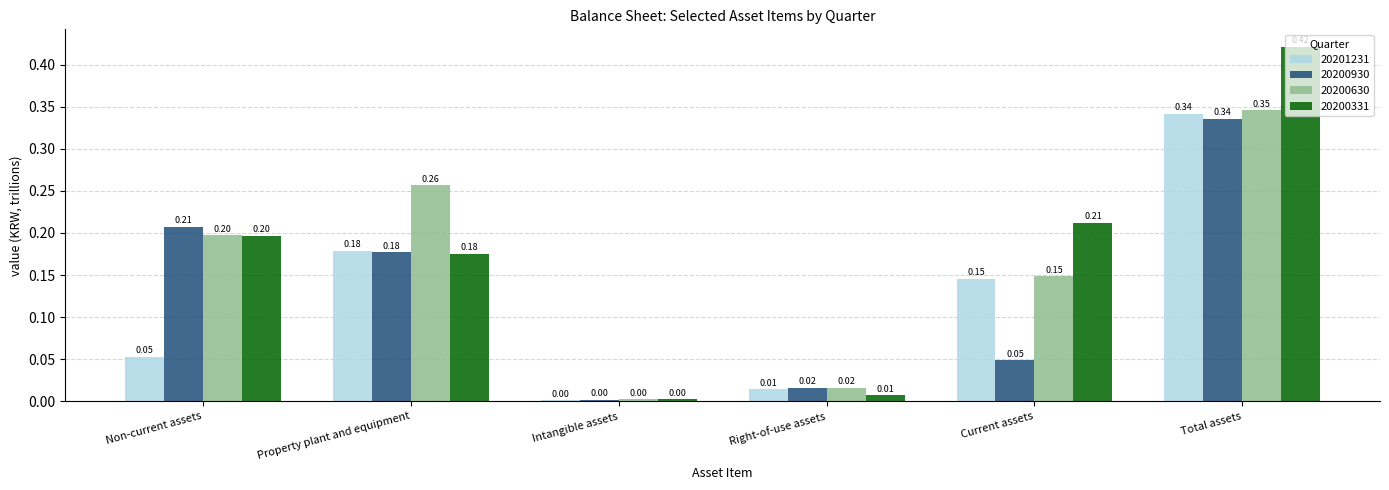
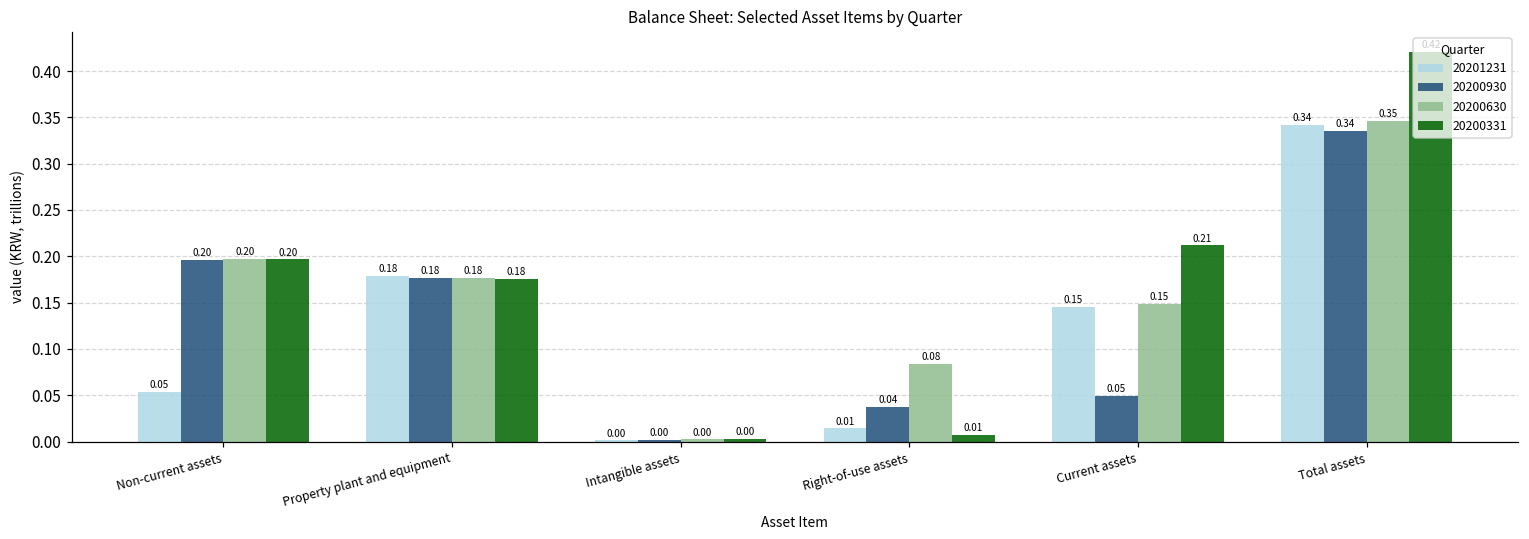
20200930, Non-current assets: 0.21 -> 0.20
20200630, Property plant and equipment: 0.26 -> 0.18
20200930, Right-of-use assets: 0.02 -> 0.04
20200630, Right-of-use assets: 0.02 -> 0.08
